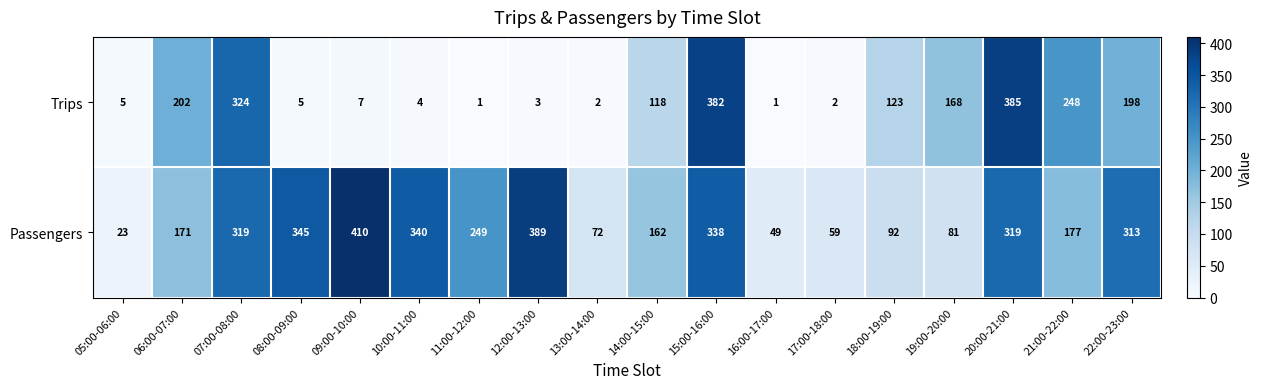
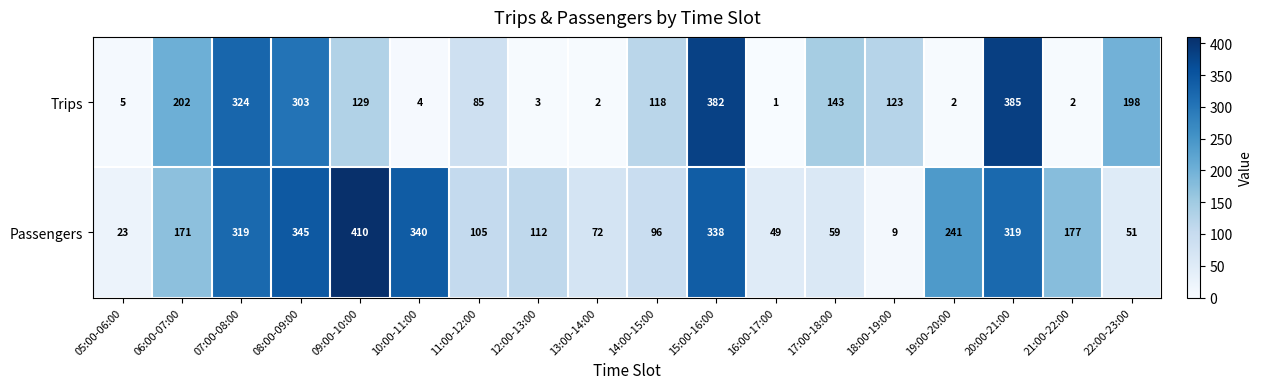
Trips, 08:00-09:00: 5 -> 303
Trips, 09:00-10:00: 7 -> 129
Trips, 11:00-12:00: 1 -> 85
Trips, 17:00-18:00: 2 -> 143
Trips, 19:00-20:00: 168 -> 2
Trips, 21:00-22:00: 248 -> 2
Passengers, 11:00-12:00: 249 -> 105
Passengers, 12:00-13:00: 389 -> 112
Passengers, 14:00-15:00: 162 -> 96
Passengers, 18:00-19:00: 92 -> 9
Passengers, 19:00-20:00: 81 -> 241
Passengers, 22:00-23:00: 313 -> 51
